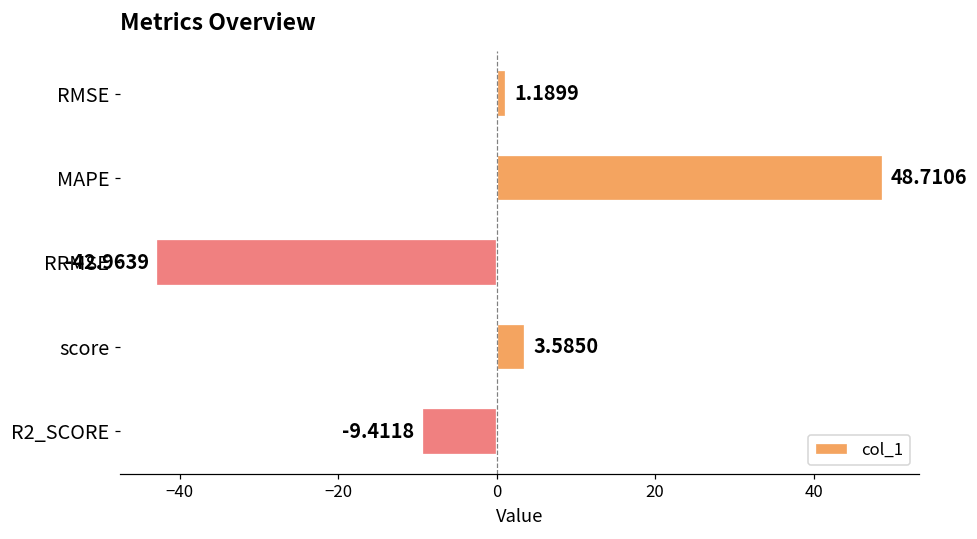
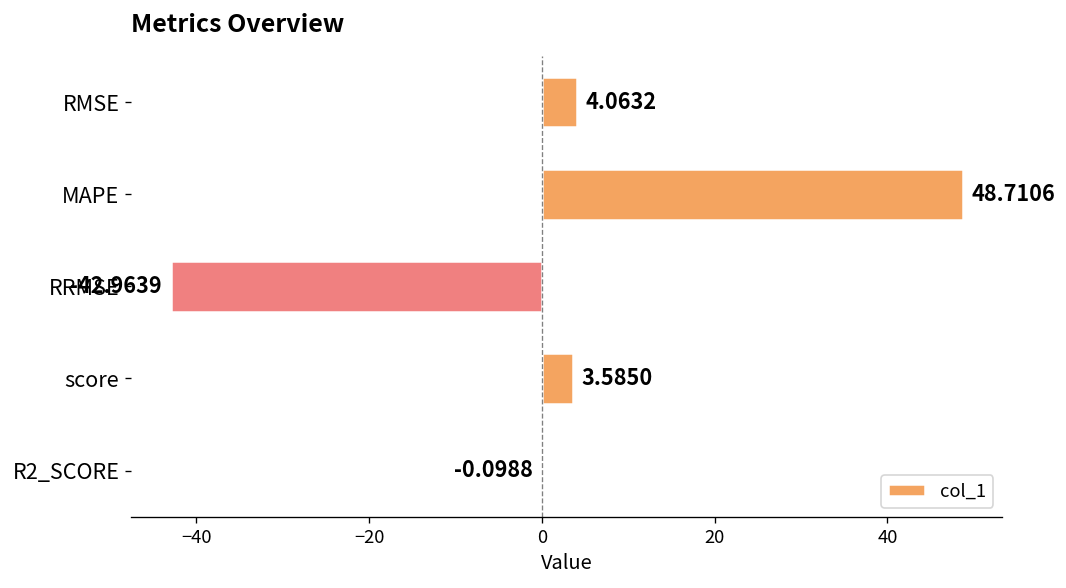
RMSE: 1.1899 -> 4.0632
R2_SCORE: -9.4118 -> -0.0988
